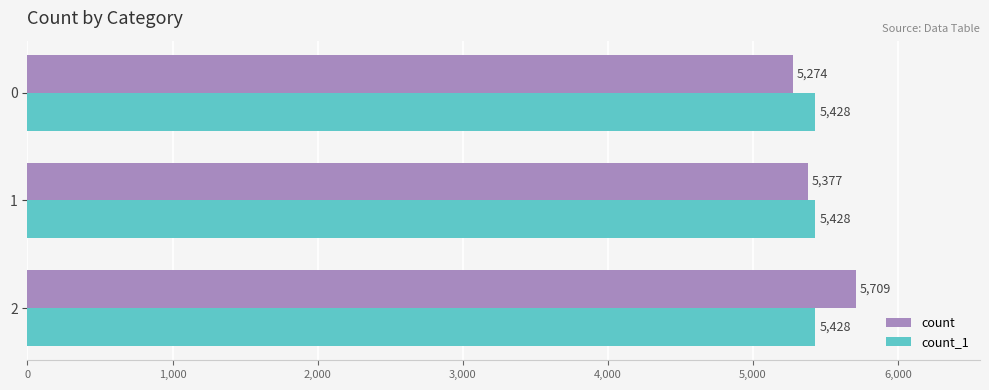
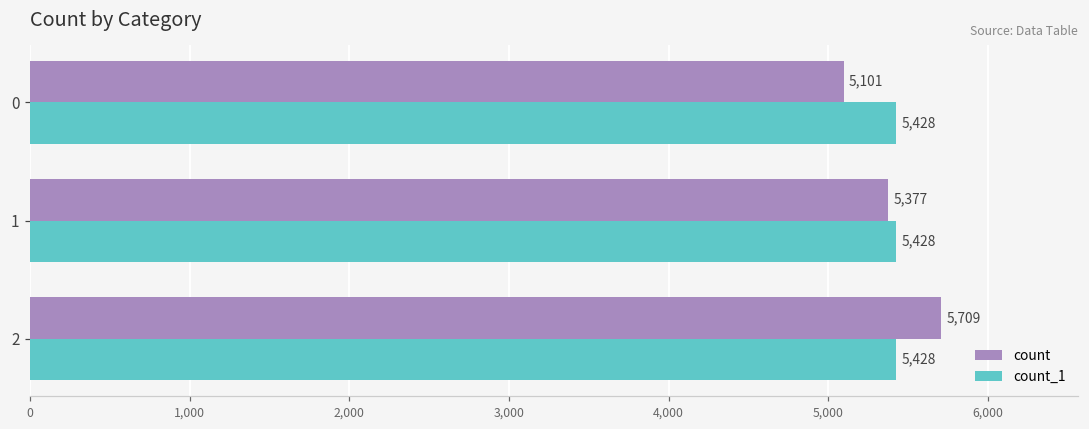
count, 0: 5,274 -> 5,101
